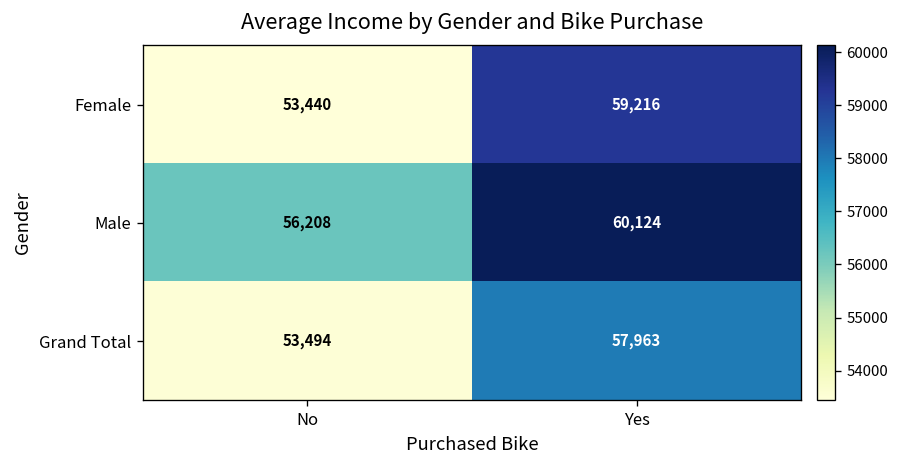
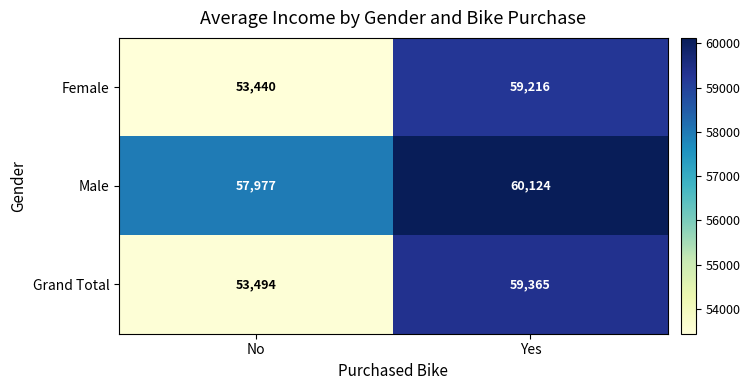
Male, No: 56,208 -> 57,977
Grand Total, Yes: 57,963 -> 59,365
